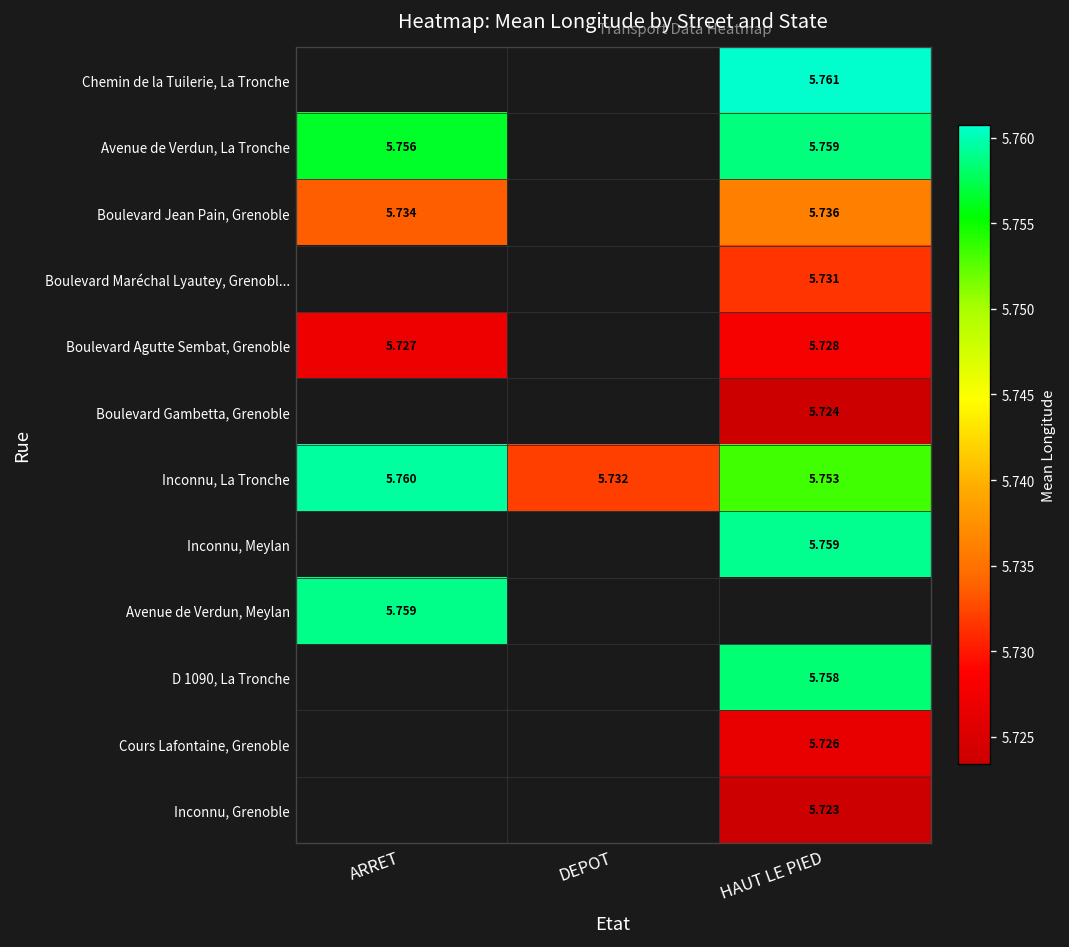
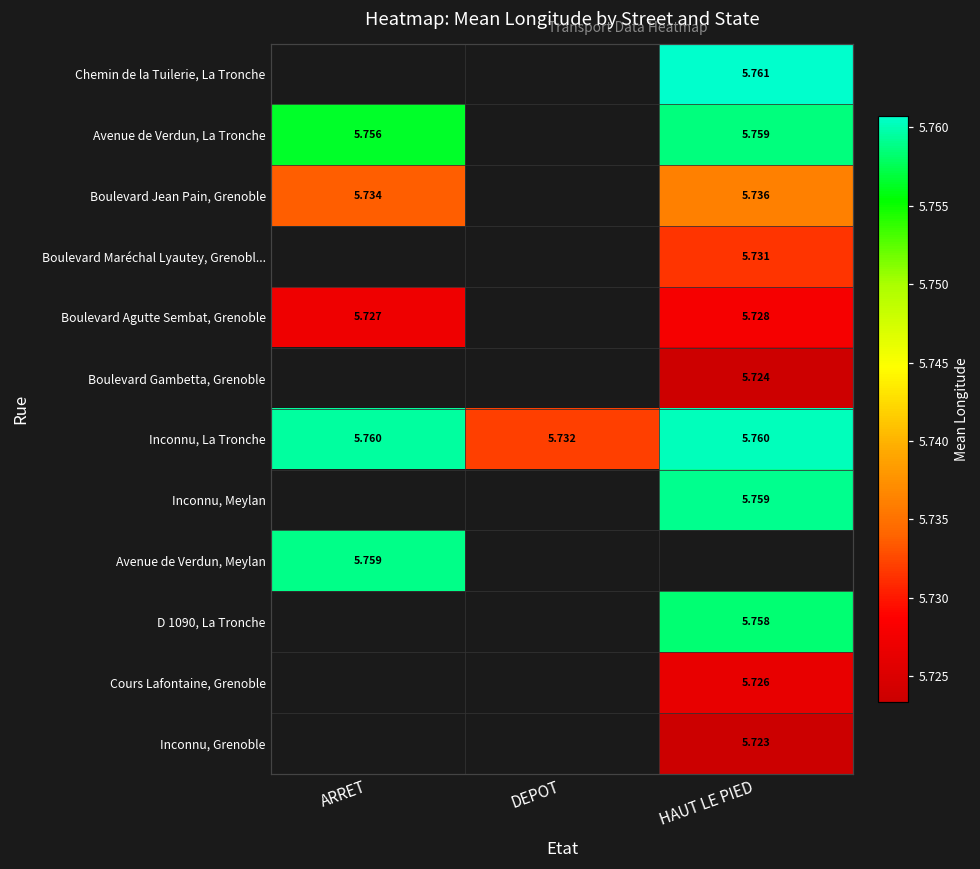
Inconnu, La Tronche, HAUT LE PIED: 5.753 -> 5.760
